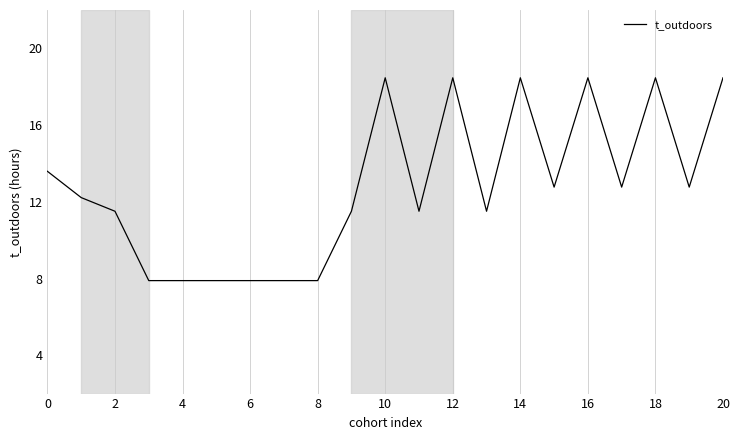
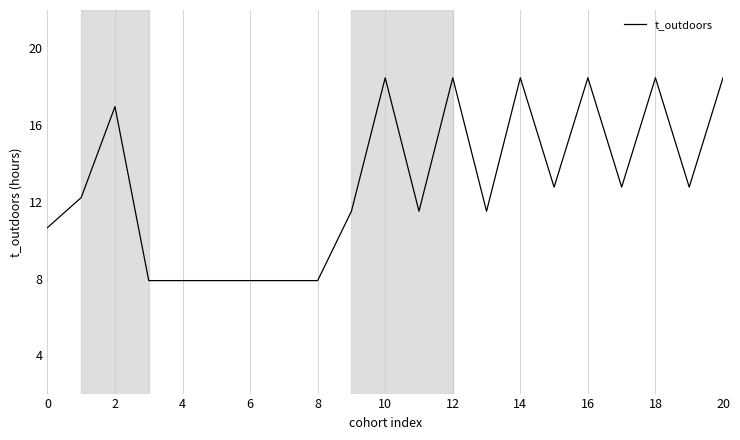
0: 13.6 -> 10.7
2: 11.5 -> 17.0
